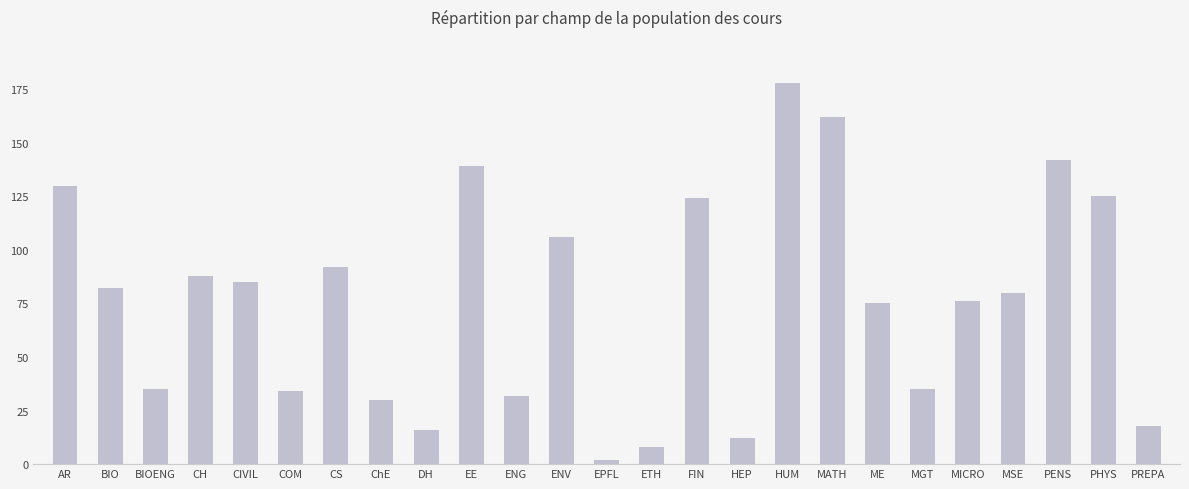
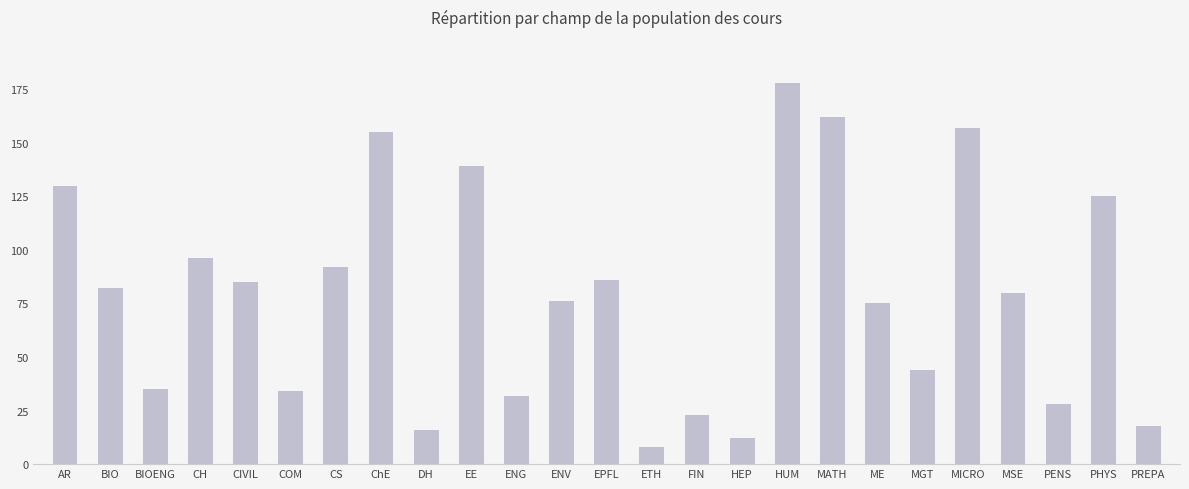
CH: 88 -> 96
ChE: 30 -> 155
ENV: 106 -> 76
EPFL: 2 -> 86
FIN: 124 -> 23
MGT: 35 -> 44
MICRO: 76 -> 157
PENS: 142 -> 28
